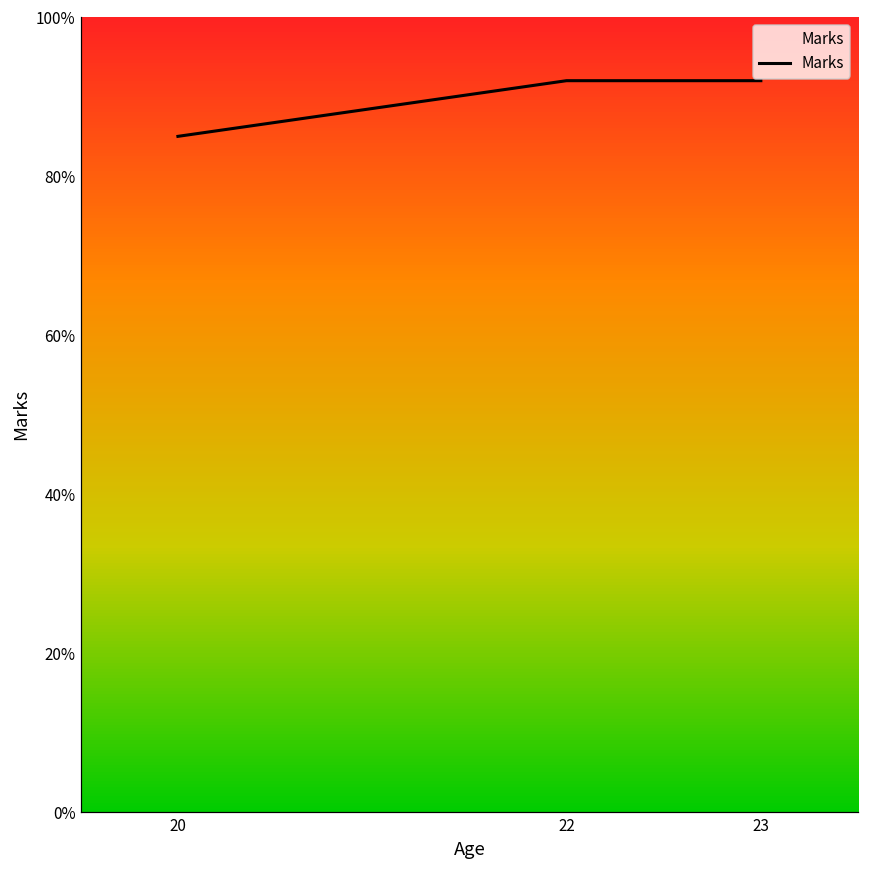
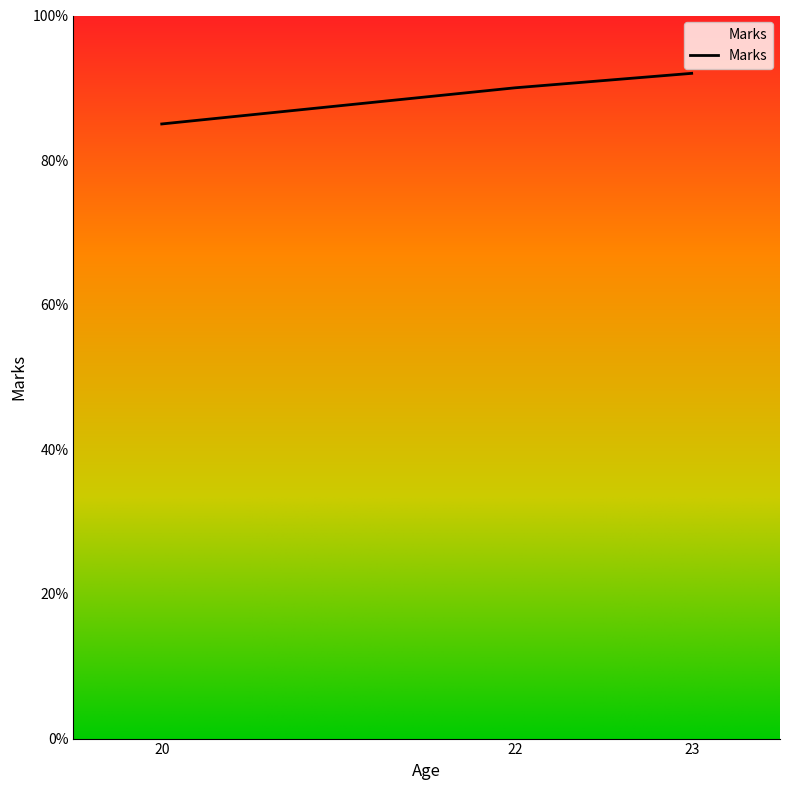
22: 92% -> 90%
